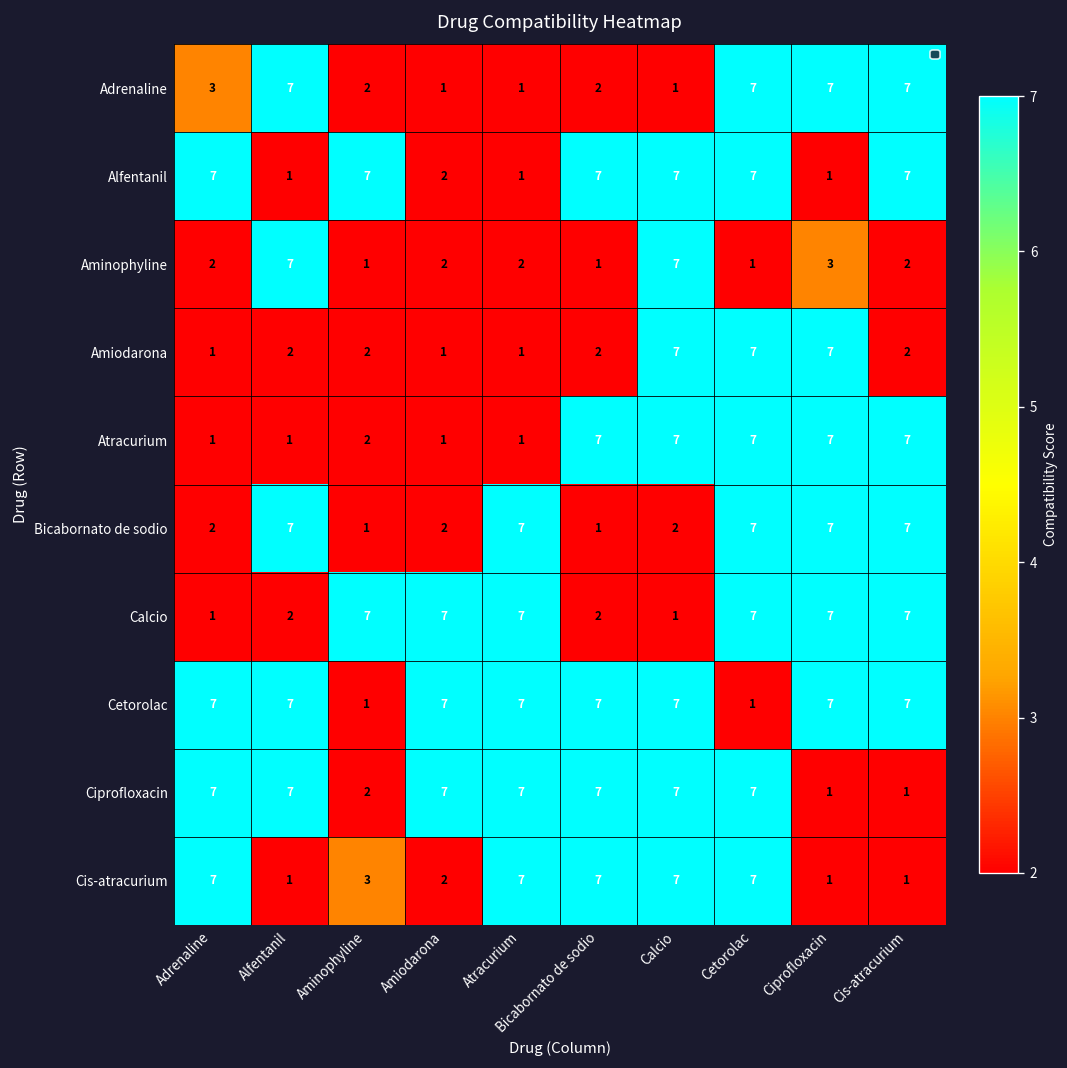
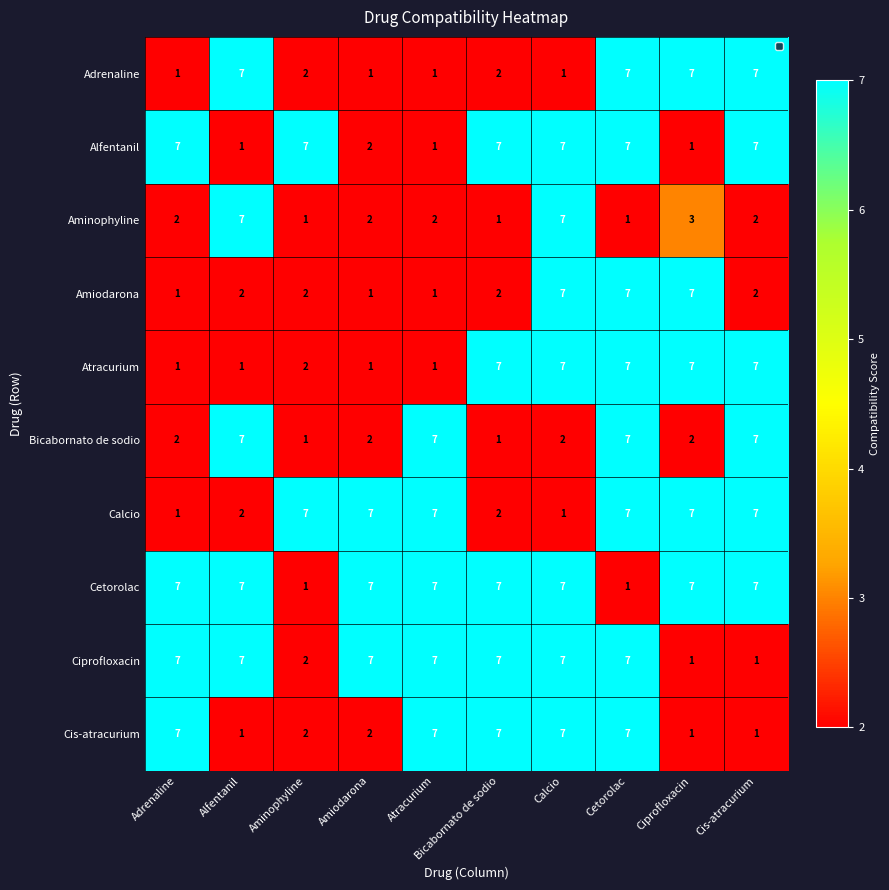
Adrenaline, Adrenaline: 3 -> 1
Bicabornato de sodio, Ciprofloxacin: 7 -> 2
Cis-atracurium, Aminophyline: 3 -> 2
